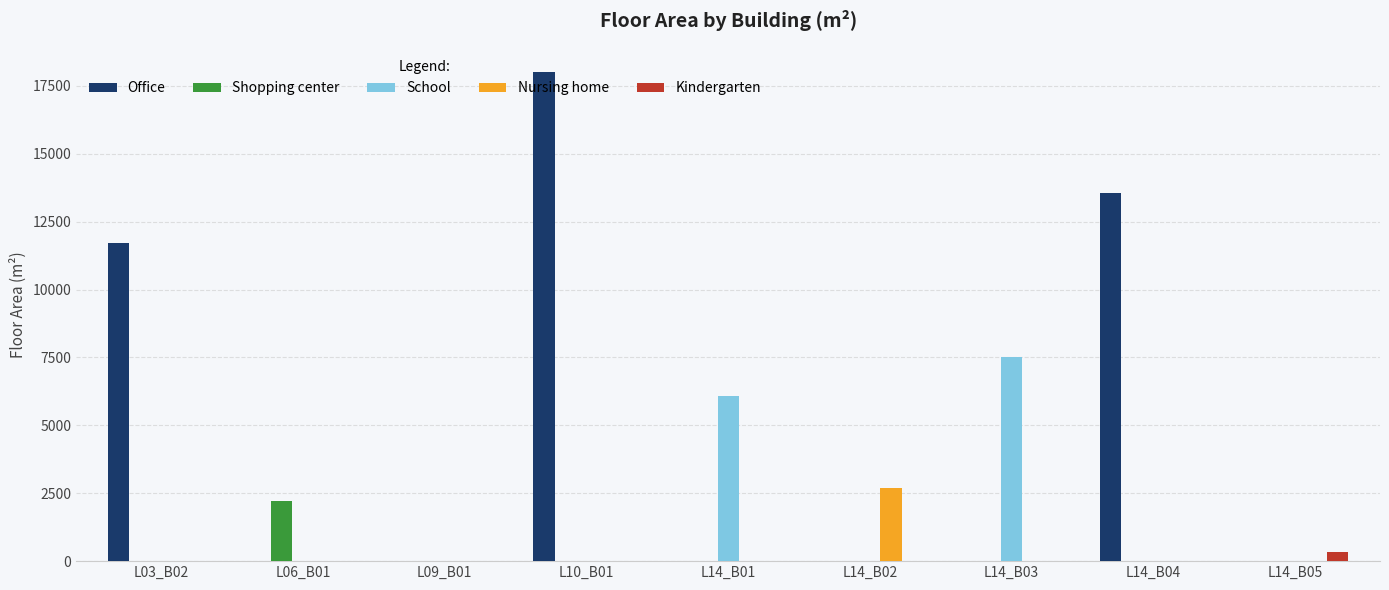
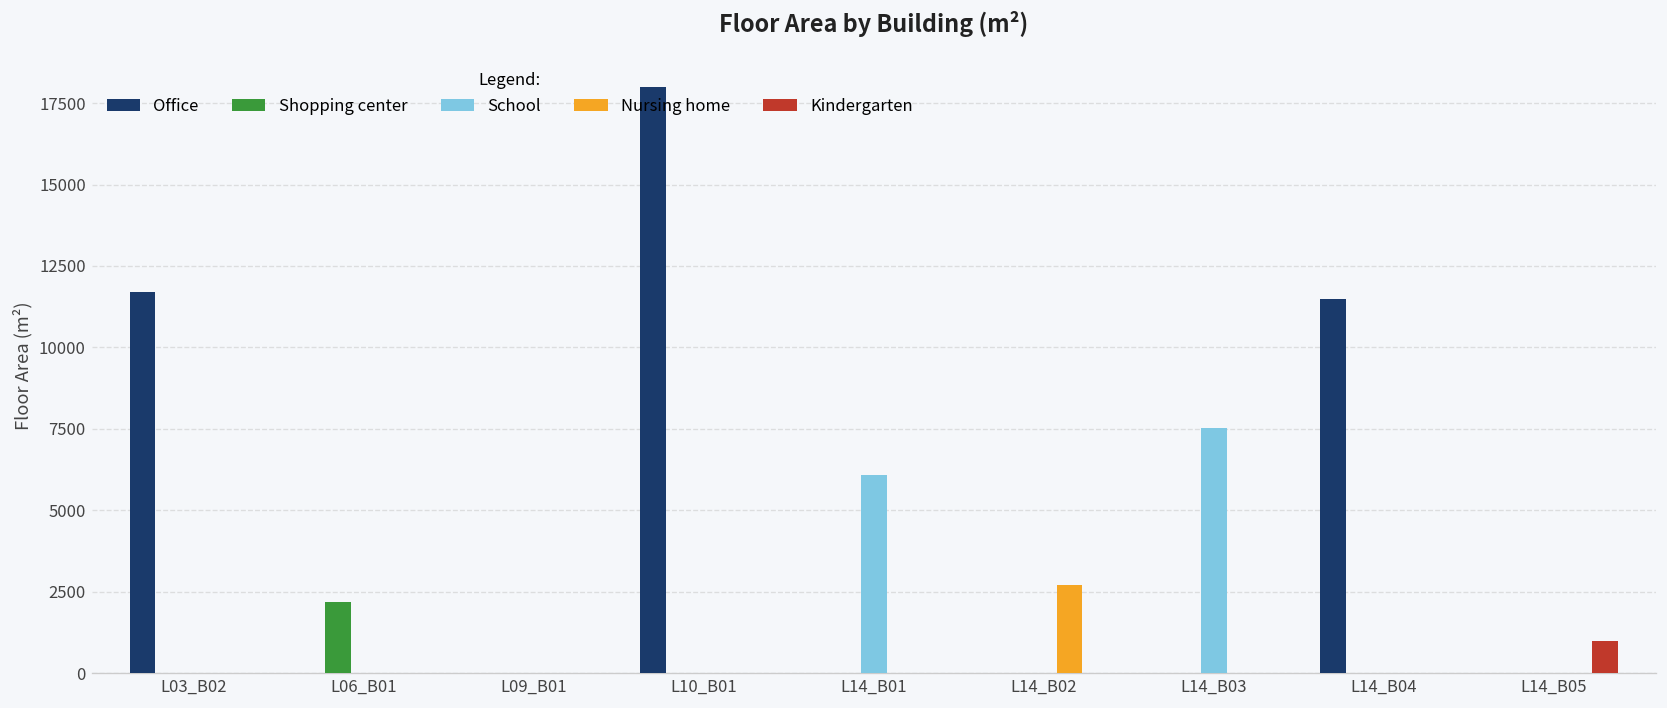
Office, L14_B04: 13500 -> 11500
Kindergarten, L14_B05: 300 -> 1000
